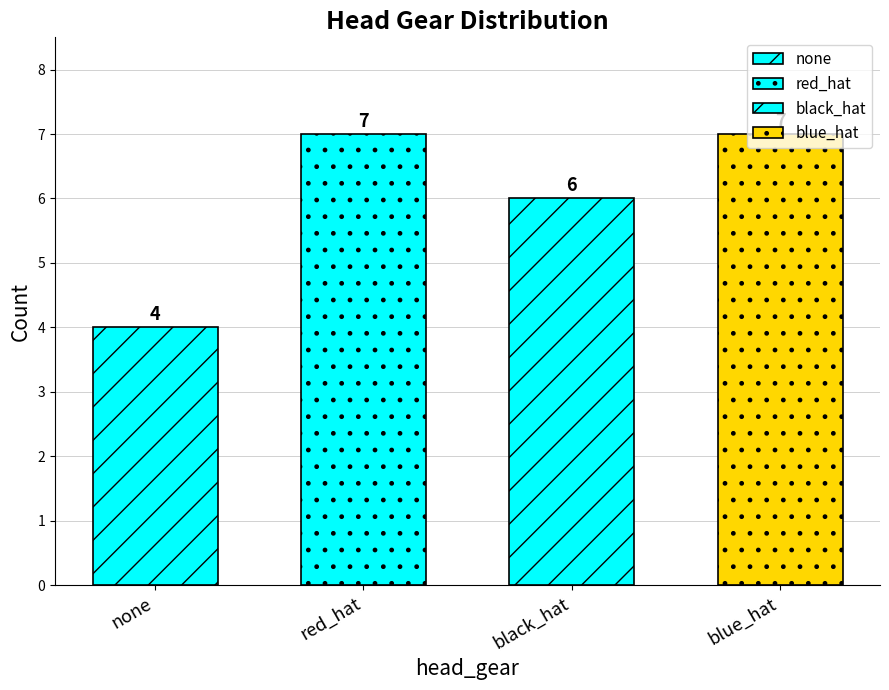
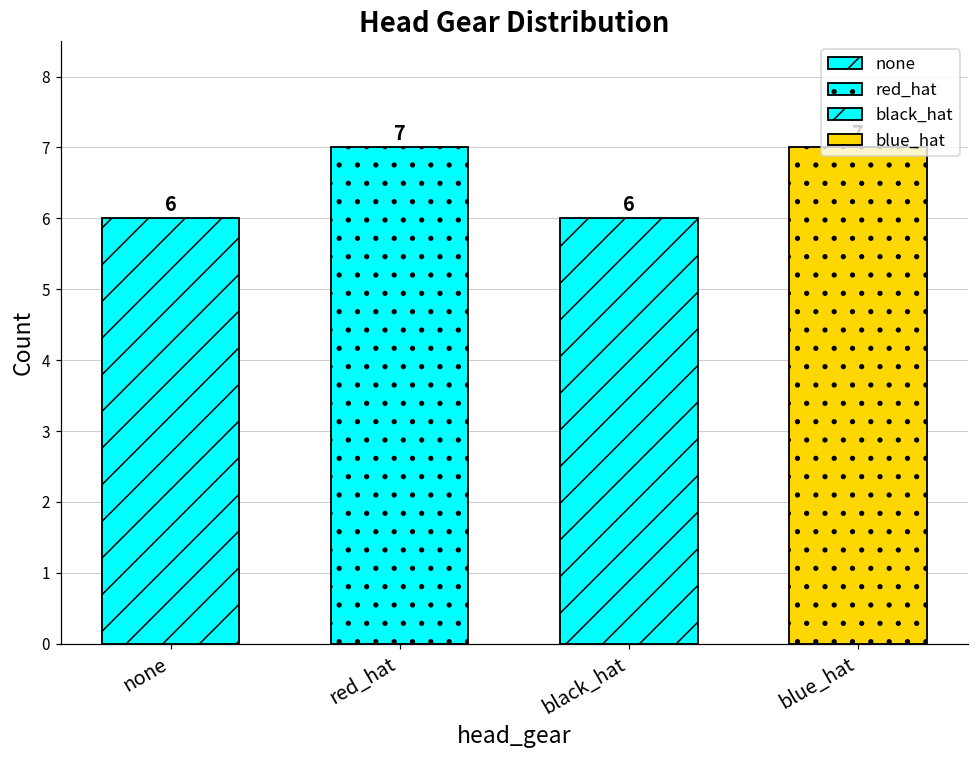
none: 4 -> 6
